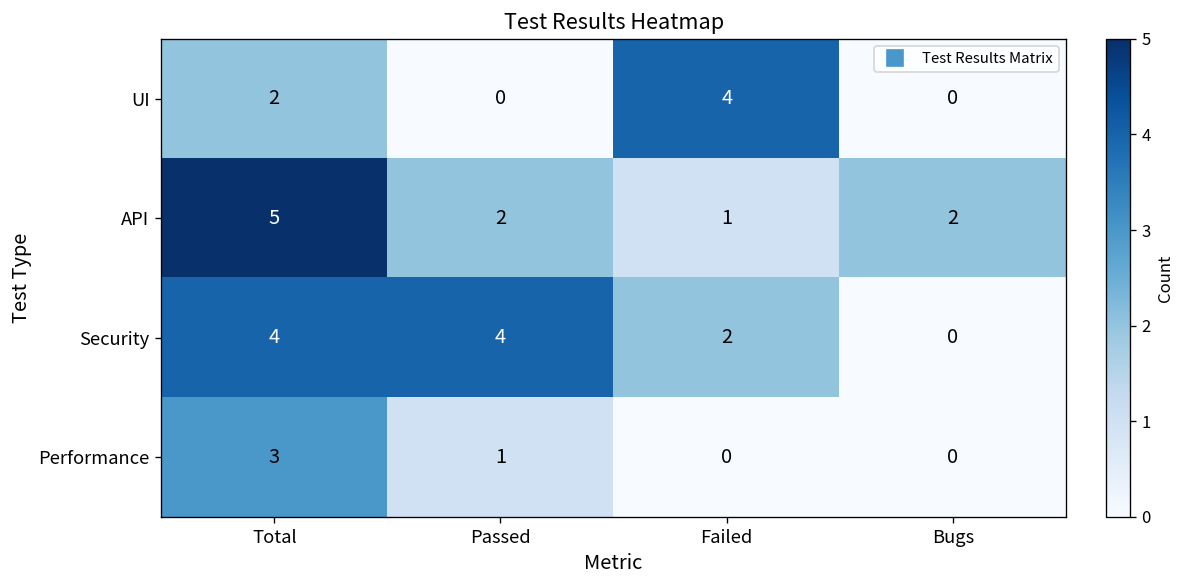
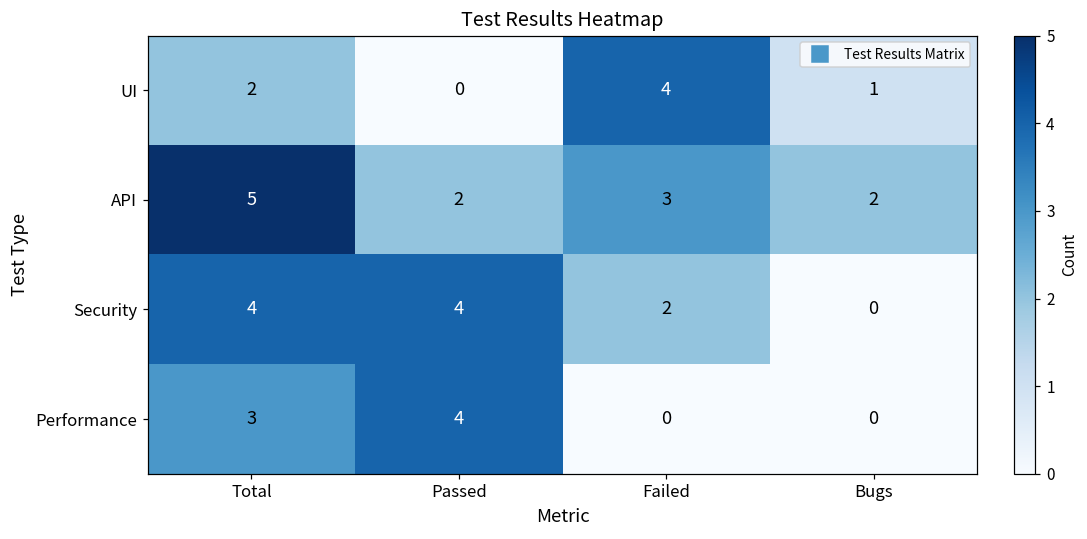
UI, Bugs: 0 -> 1
API, Failed: 1 -> 3
Performance, Passed: 1 -> 4
